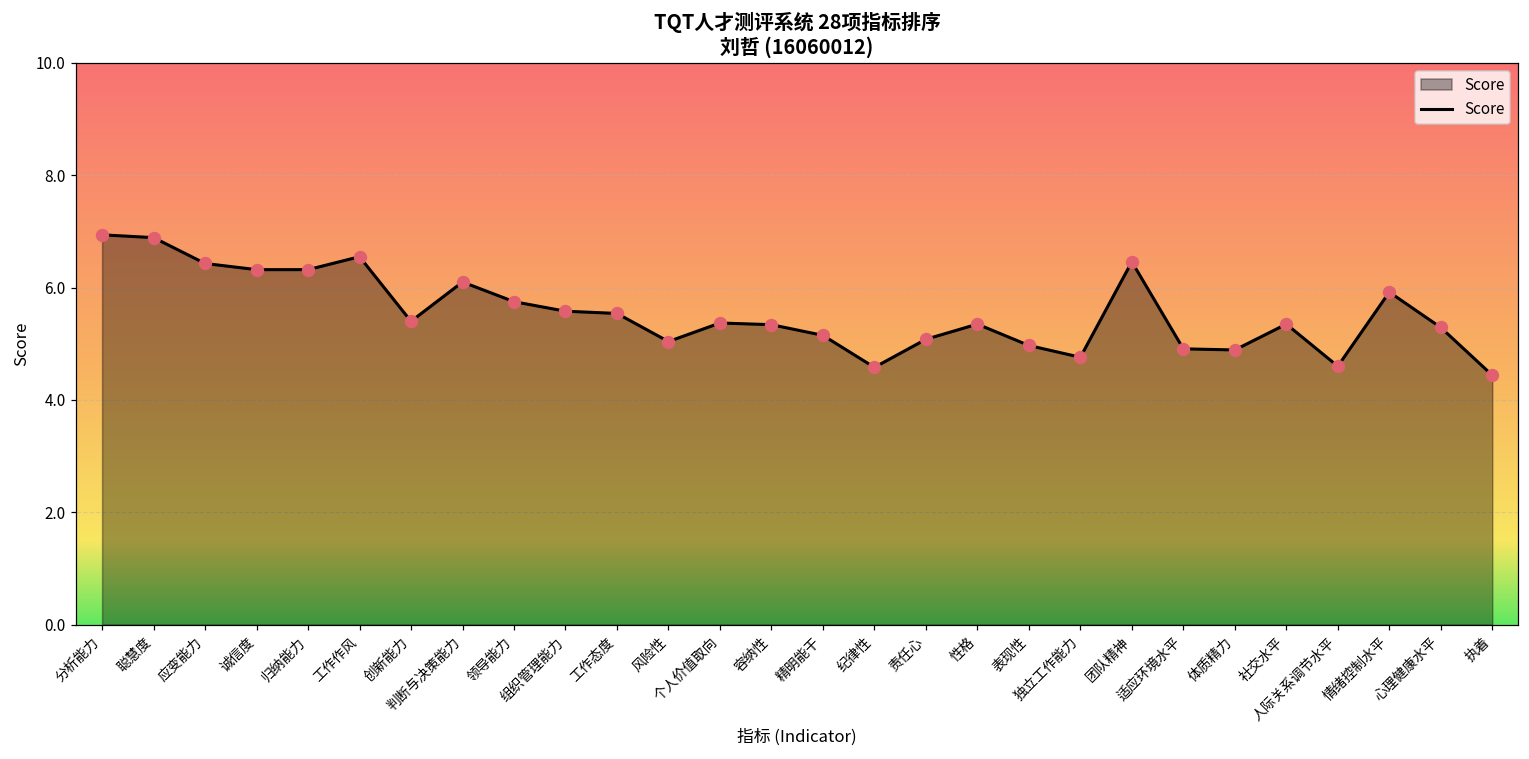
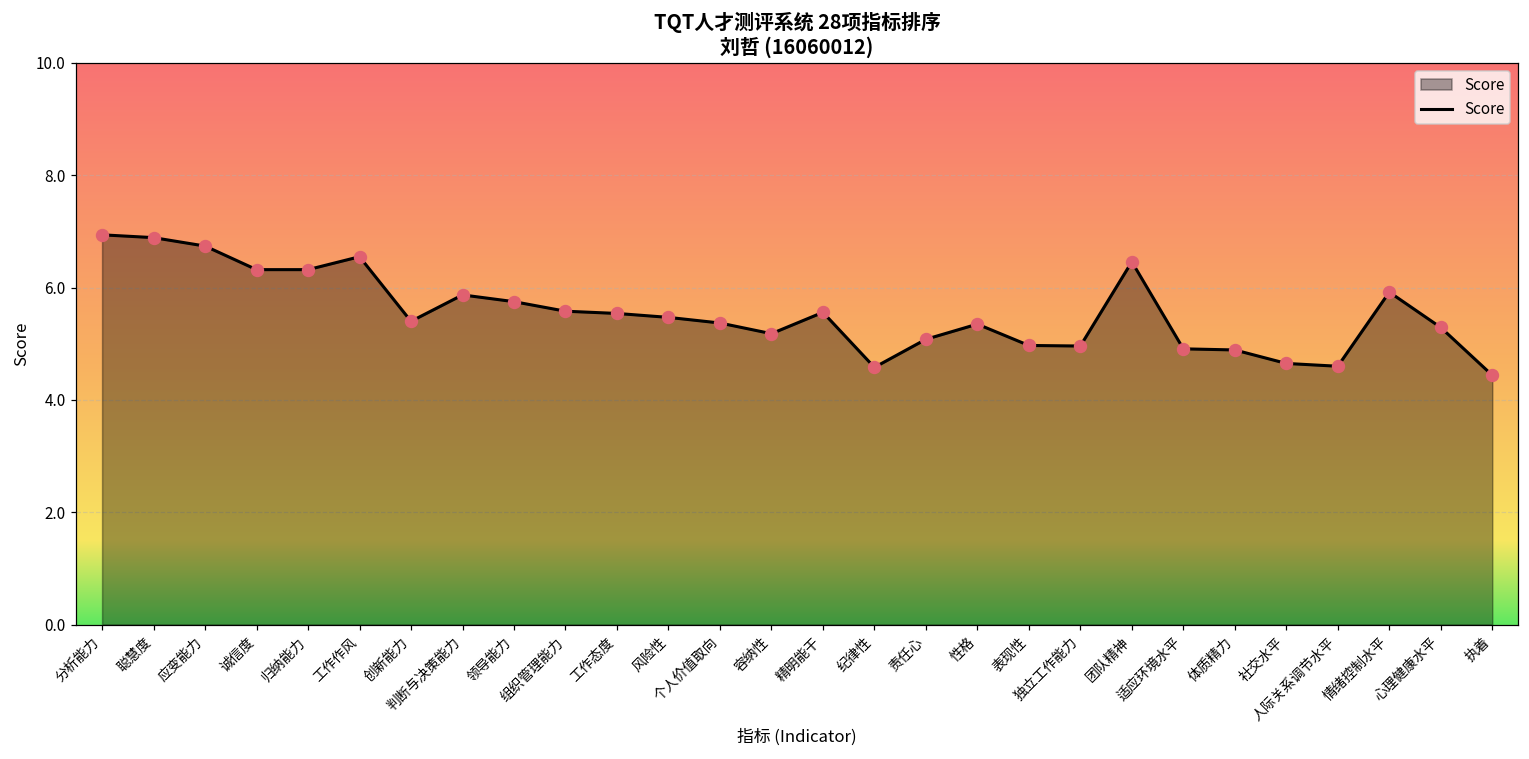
应变能力: 6.4 -> 6.7
判断与决策能力: 6.1 -> 5.9
风险性: 5.0 -> 5.5
容纳性: 5.3 -> 5.2
精明能干: 5.2 -> 5.6
独立工作能力: 4.8 -> 5.0
社交水平: 5.4 -> 4.7
